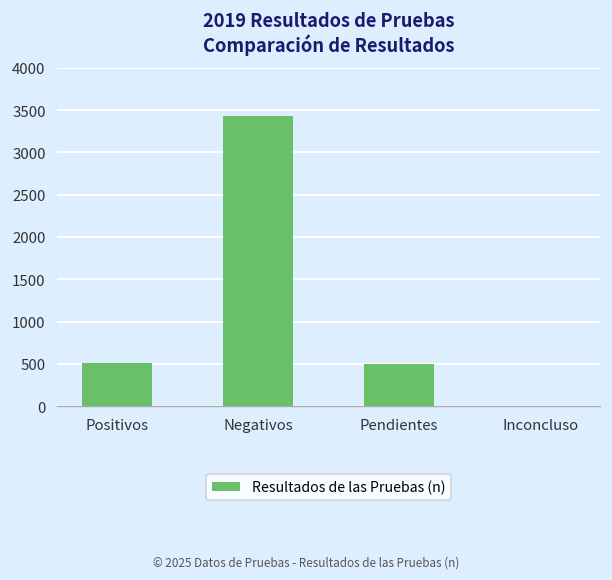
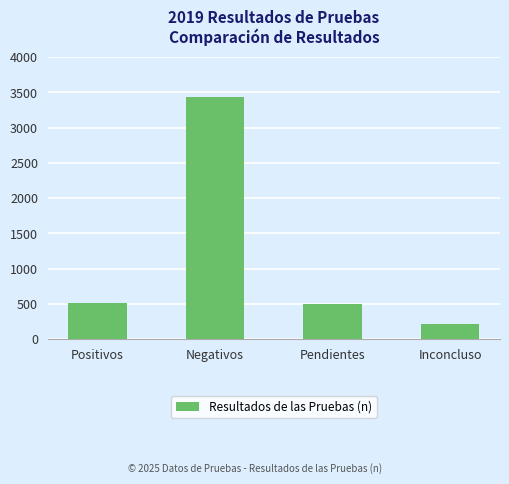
Inconcluso: 0 -> 200
